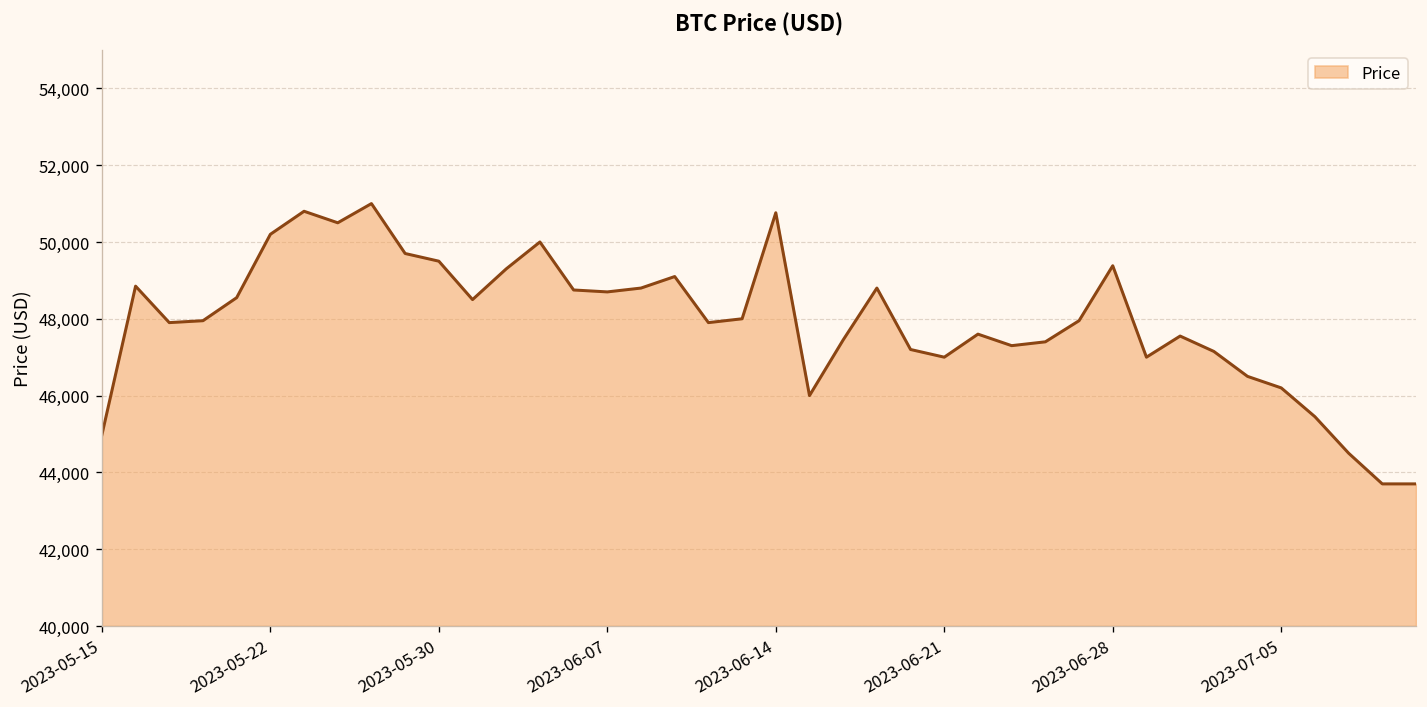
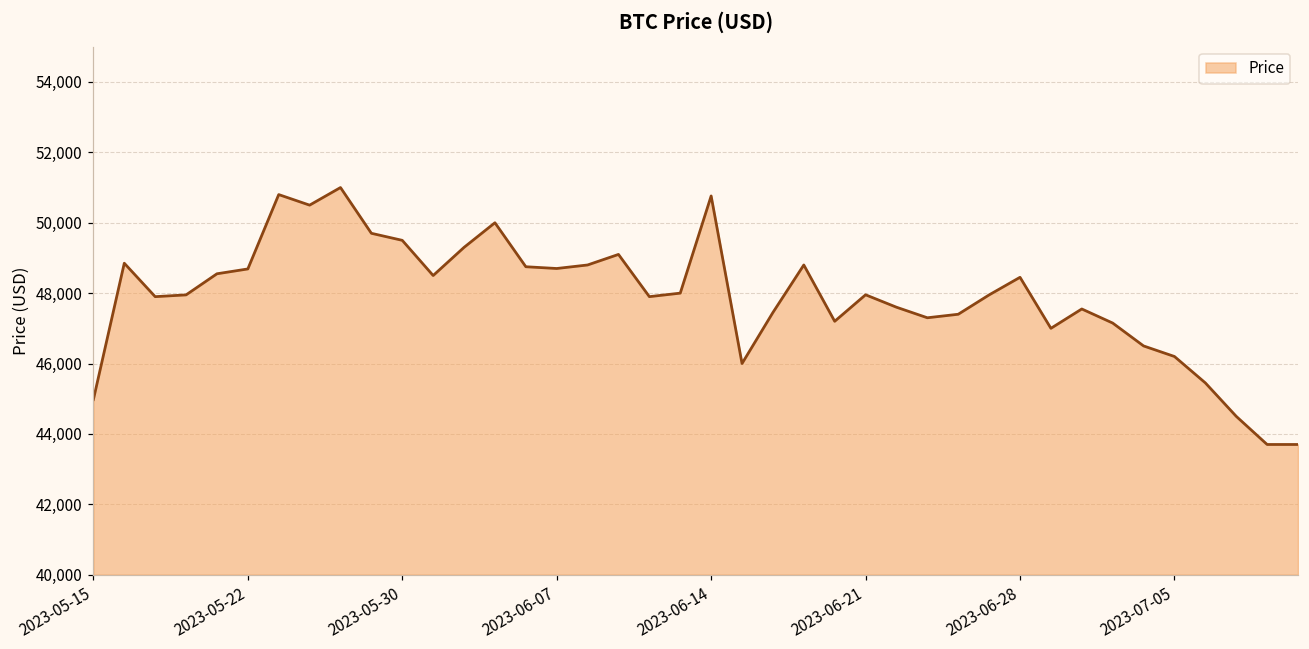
2023-05-22: 50,200 -> 48,700
2023-06-21: 47,000 -> 48,000
2023-06-28: 49,400 -> 48,500
